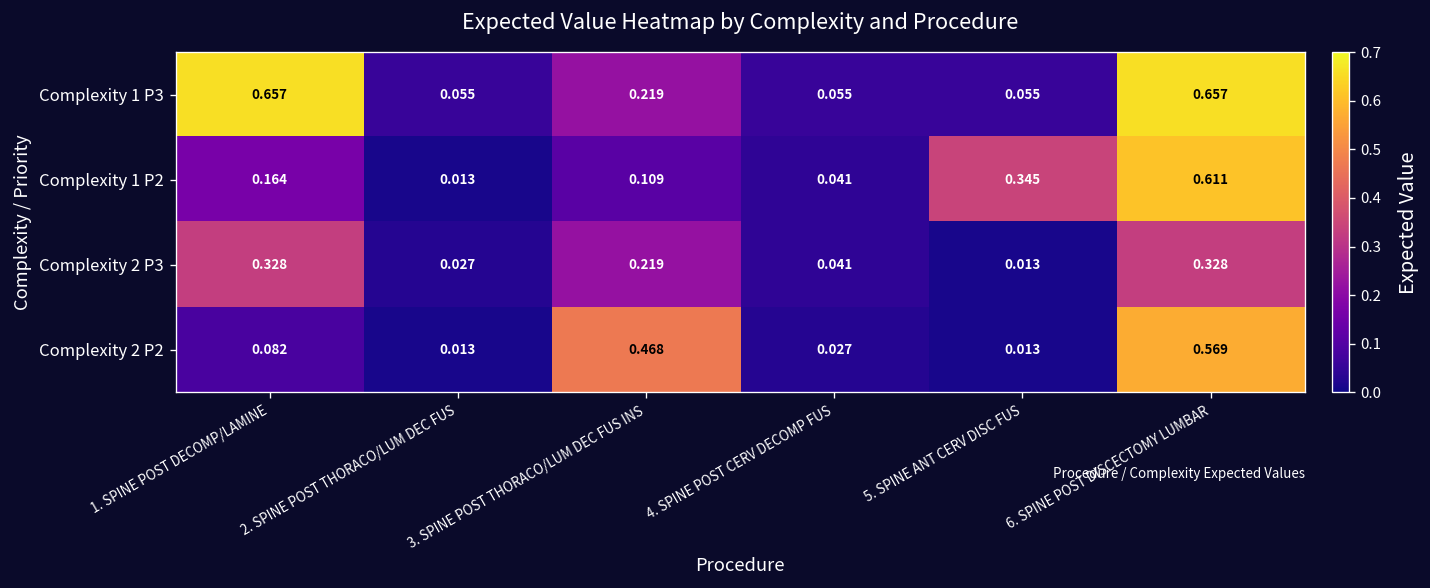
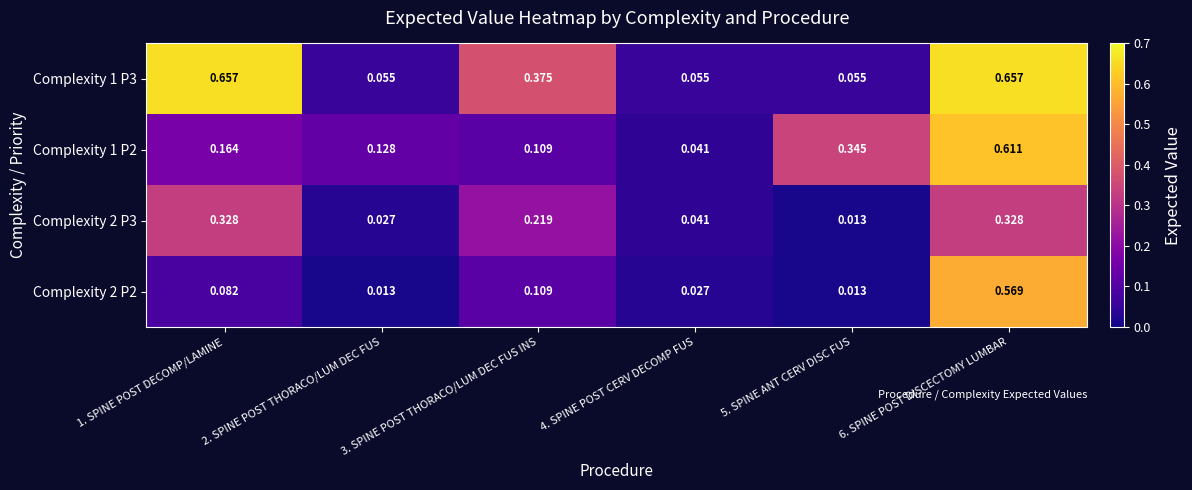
Complexity 1 P3, 3. SPINE POST THORACO/LUM DEC FUS INS: 0.219 -> 0.375
Complexity 1 P2, 2. SPINE POST THORACO/LUM DEC FUS: 0.013 -> 0.128
Complexity 2 P2, 3. SPINE POST THORACO/LUM DEC FUS INS: 0.468 -> 0.109
